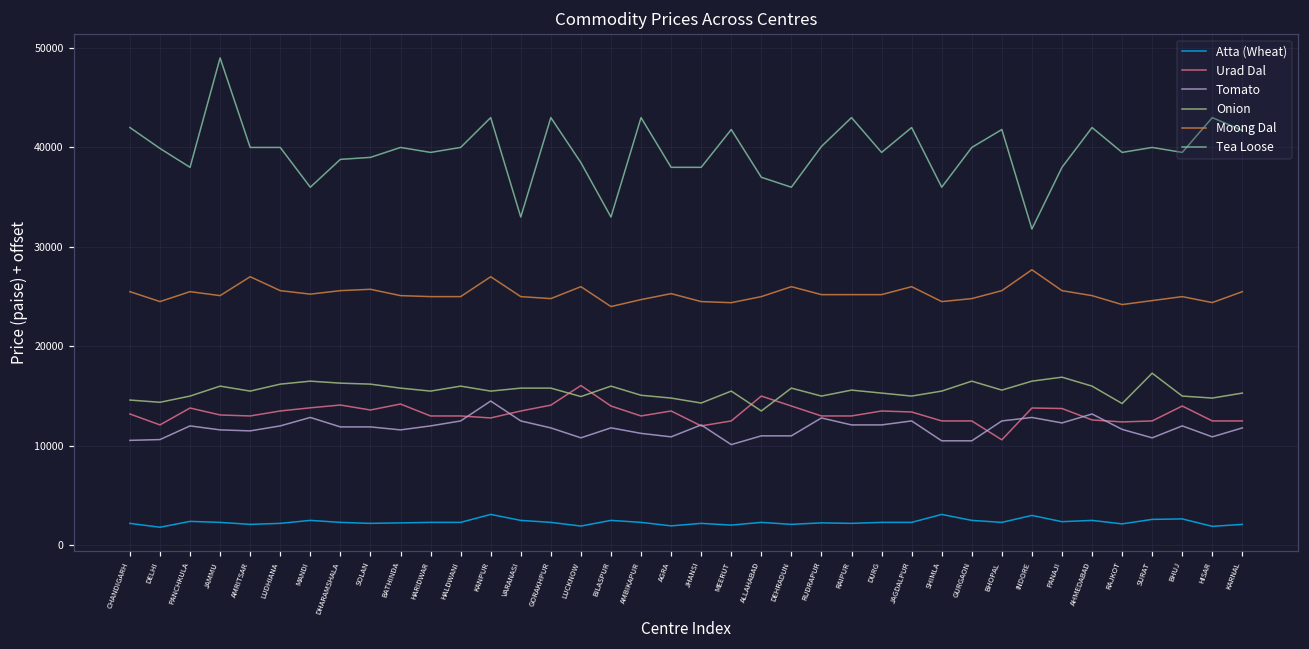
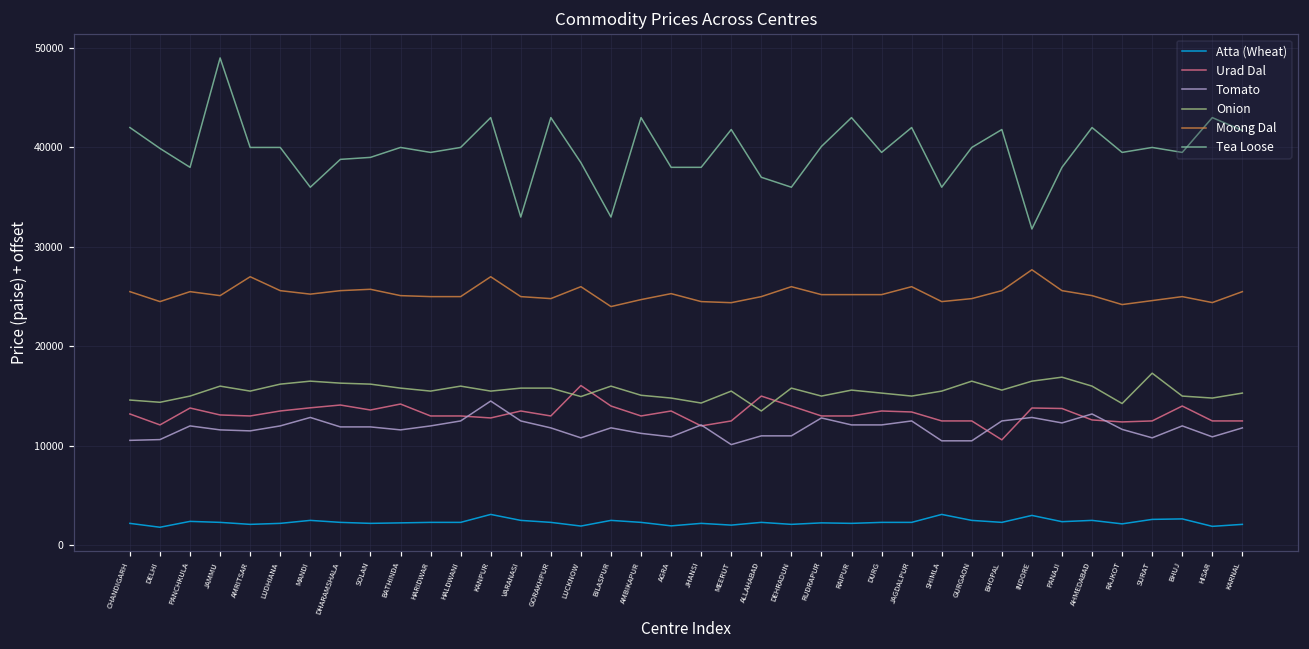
Urad Dal, GORAKHPUR: 14000 -> 13000
